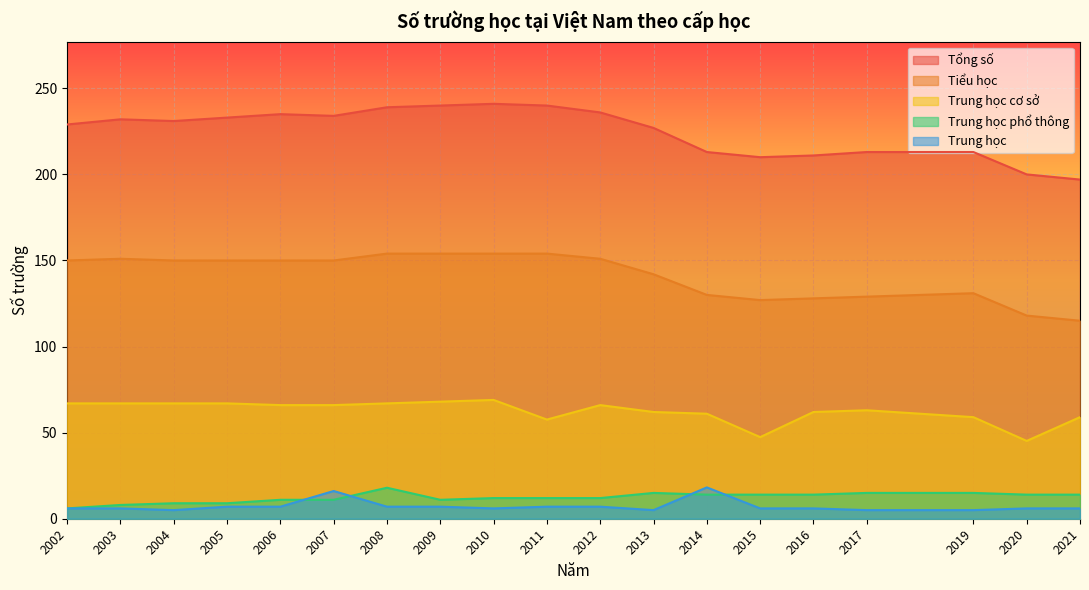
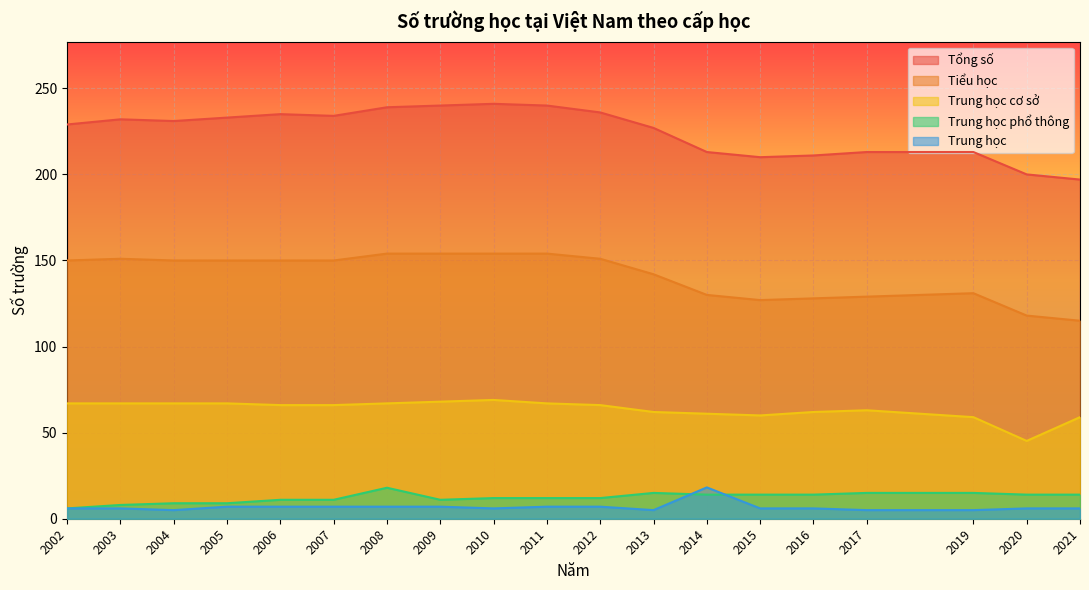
Trung học, 2007: 16 -> 7
Trung học cơ sở, 2011: 58 -> 67
Trung học cơ sở, 2015: 47 -> 60
